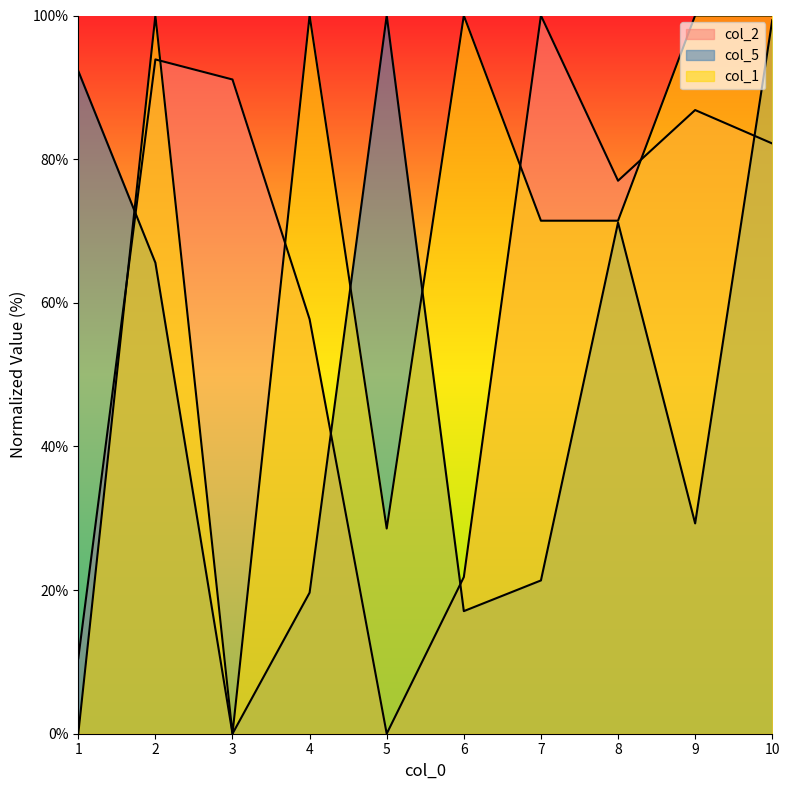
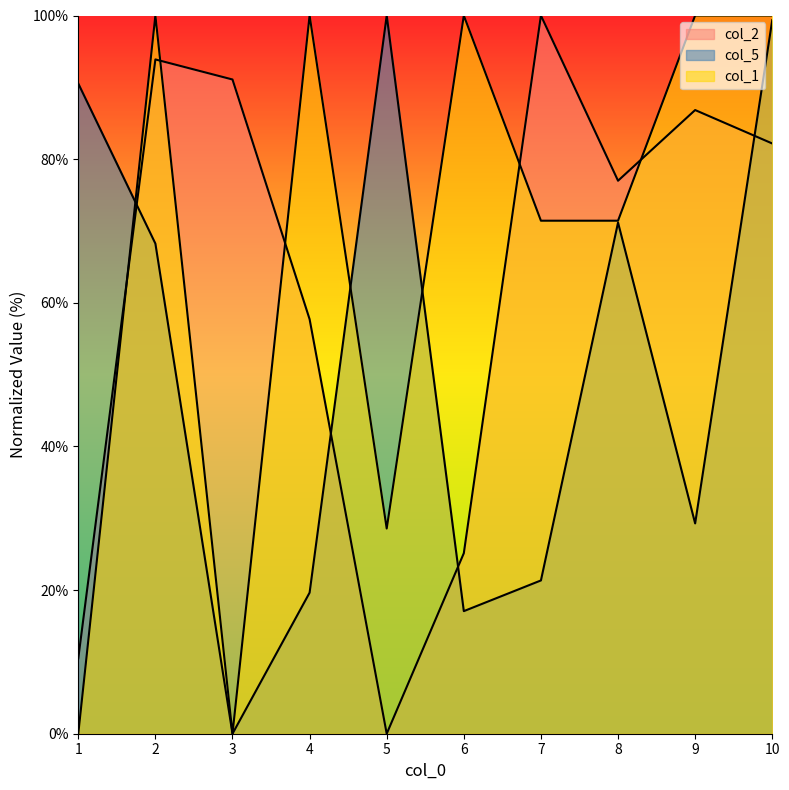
col_5, 1: 92% -> 91%
col_5, 2: 66% -> 68%
col_2, 6: 22% -> 25%
